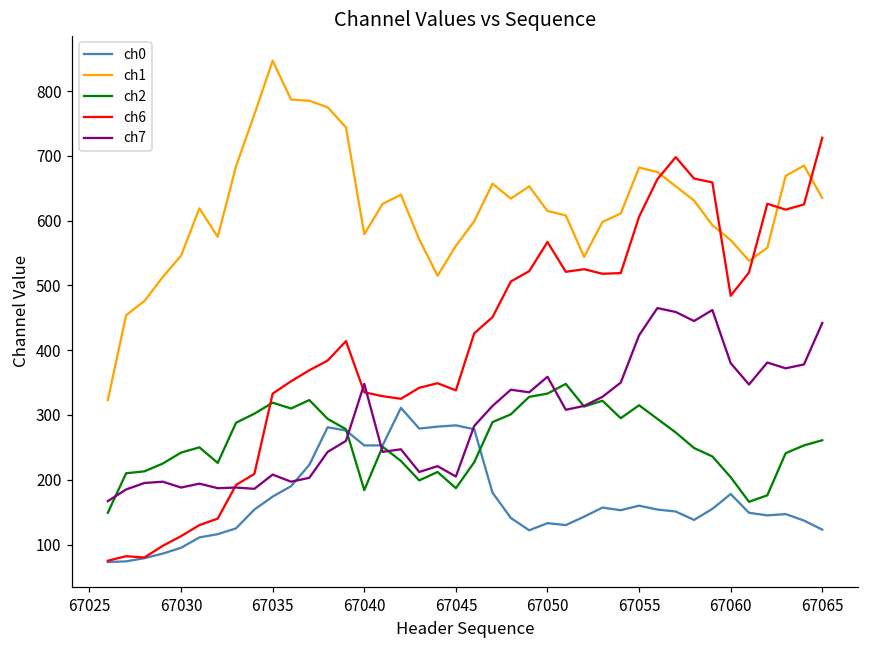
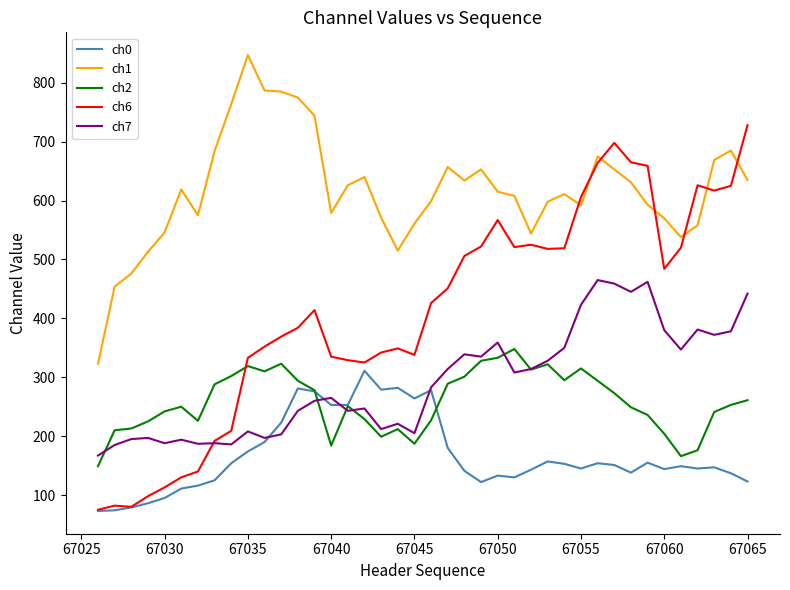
ch7, 67040: 350 -> 270
ch0, 67045: 280 -> 260
ch0, 67055: 160 -> 150
ch1, 67055: 680 -> 590
ch0, 67060: 180 -> 140
